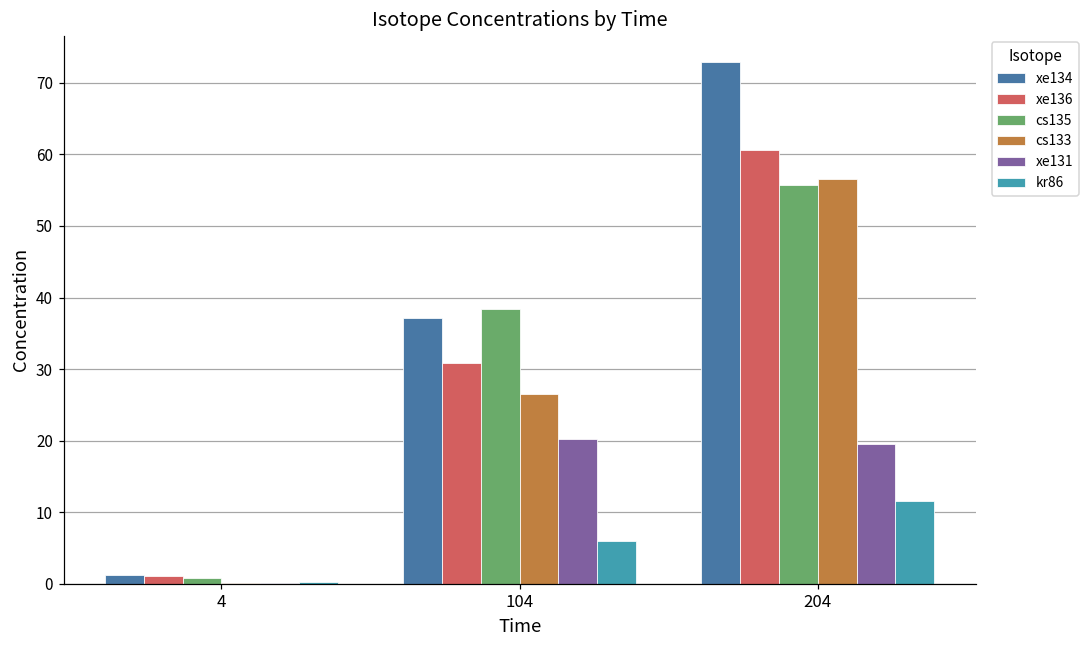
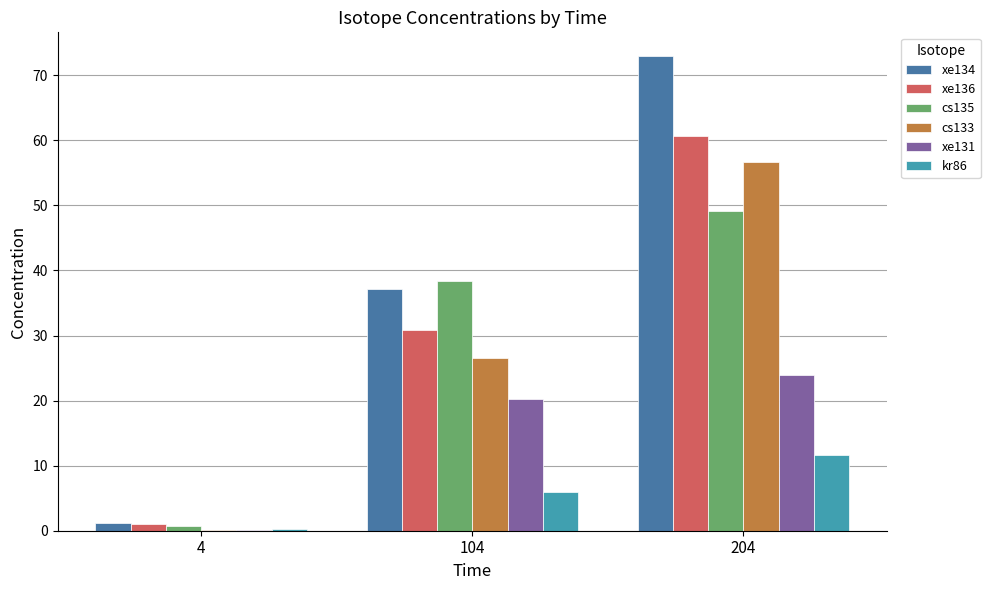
cs135, 204: 56 -> 49
xe131, 204: 20 -> 24
